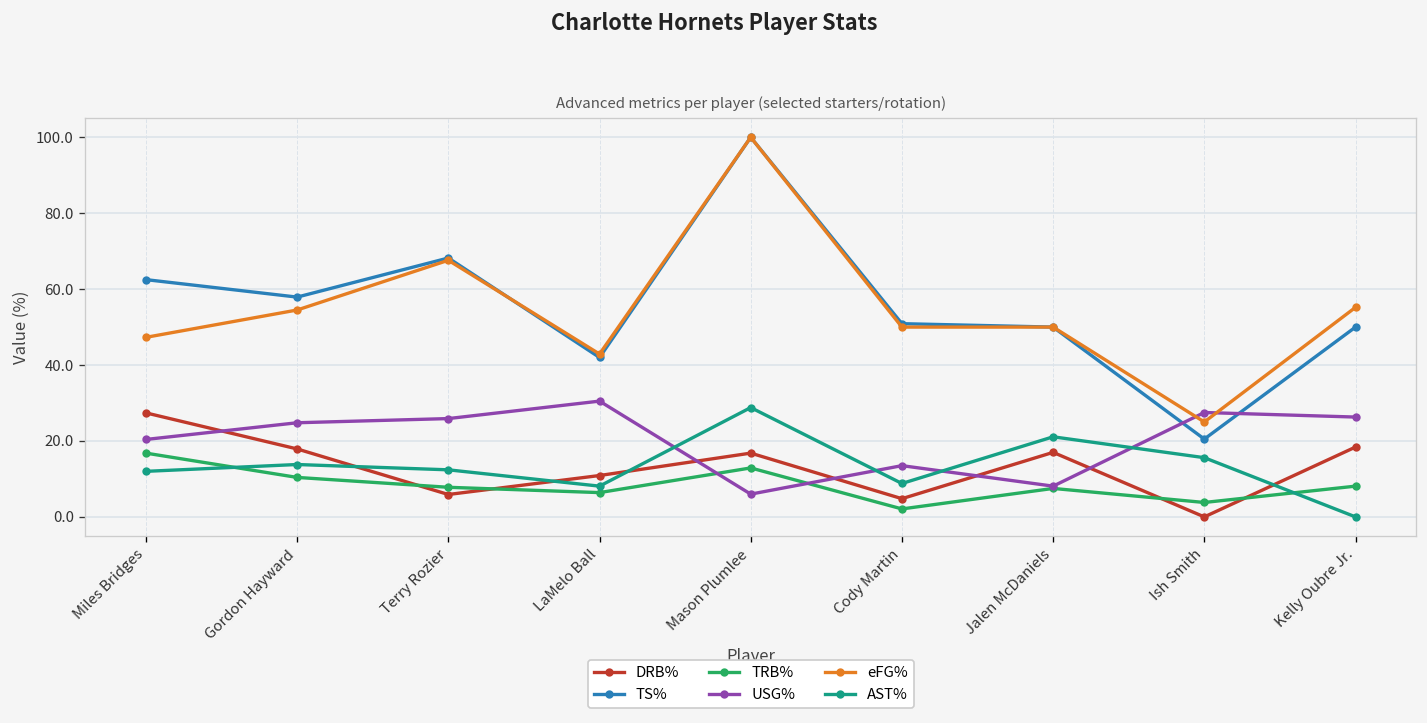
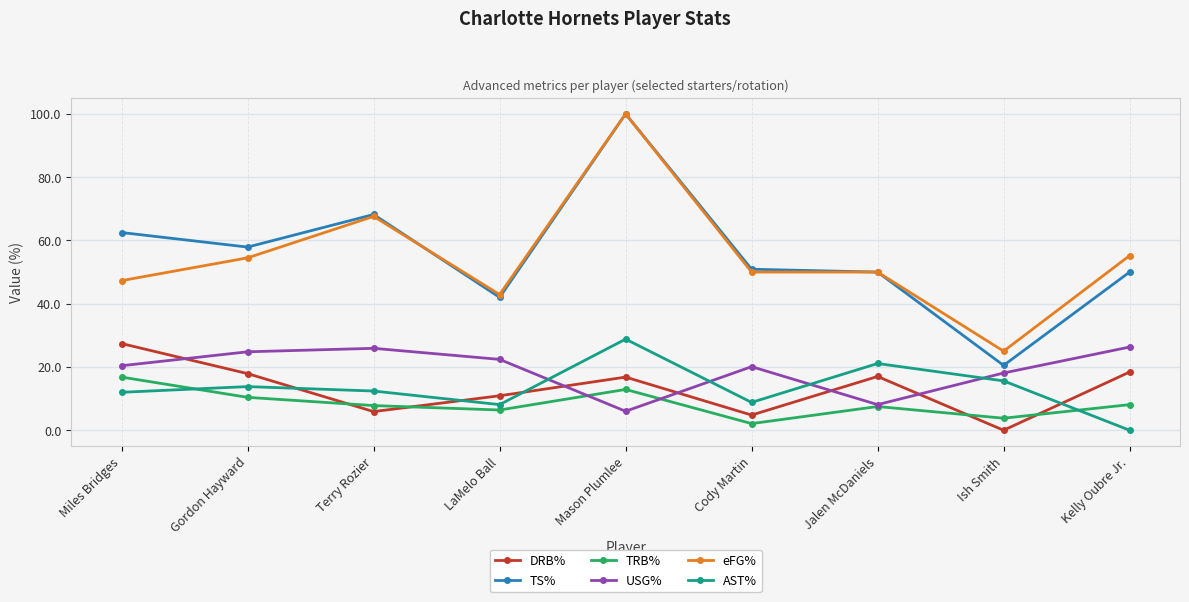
USG%, LaMelo Ball: 31 -> 22
USG%, Cody Martin: 14 -> 20
USG%, Ish Smith: 28 -> 18
